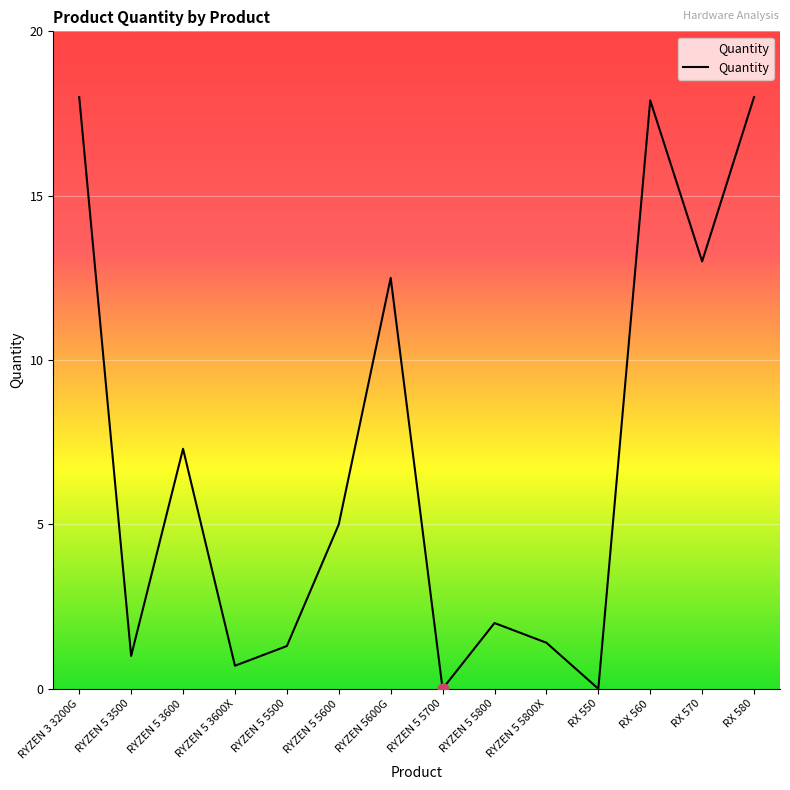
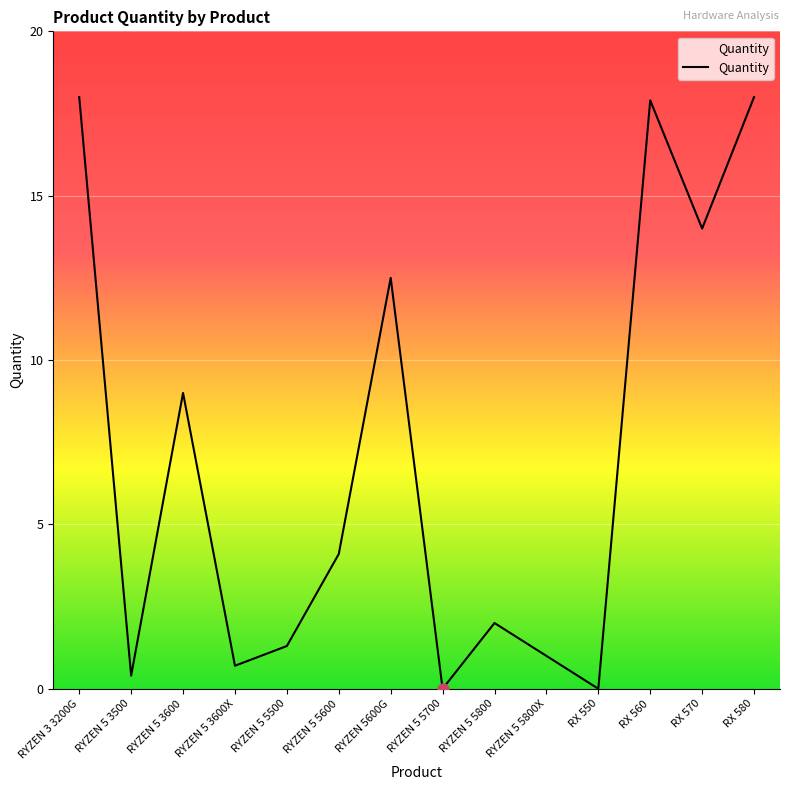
Quantity, RYZEN 5 3500: 1.0 -> 0.4
Quantity, RYZEN 5 3600: 7.3 -> 9.0
Quantity, RYZEN 5 5600: 5.0 -> 4.1
Quantity, RYZEN 5 5800X: 1.4 -> 1.0
Quantity, RX 570: 13 -> 14
